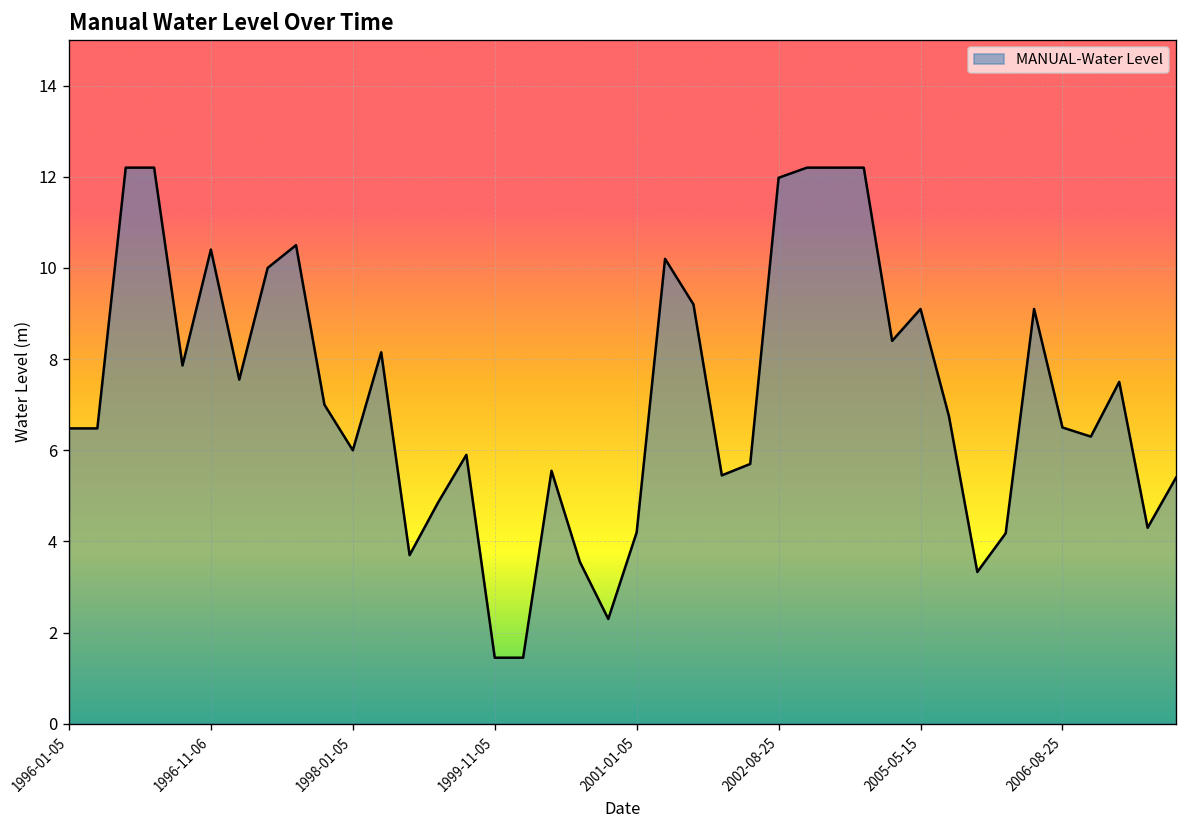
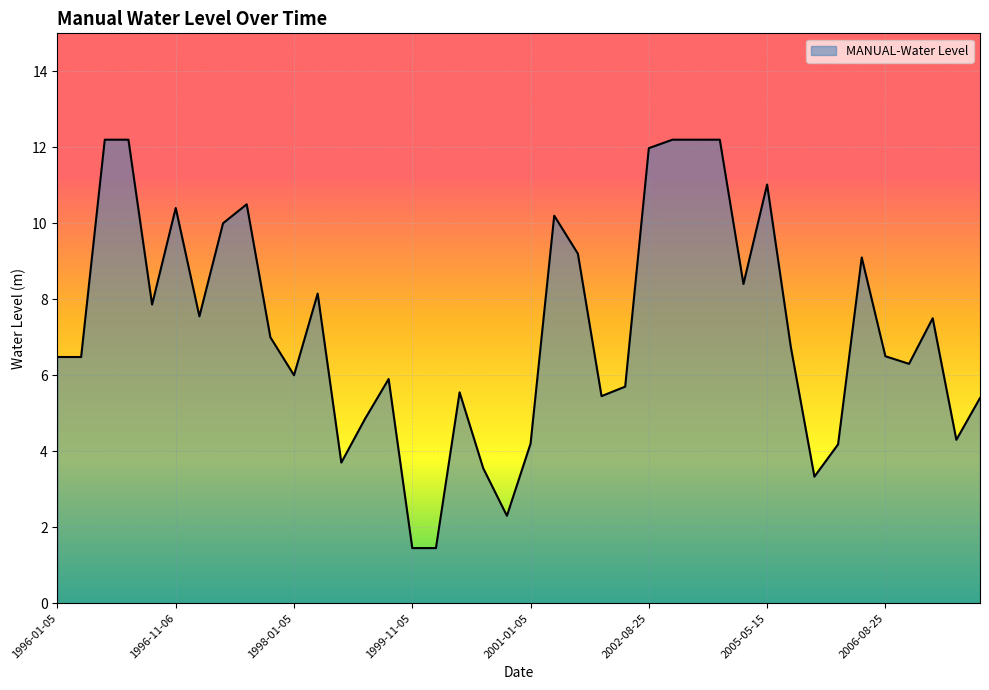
2005-05-15: 9.1 -> 11.0
